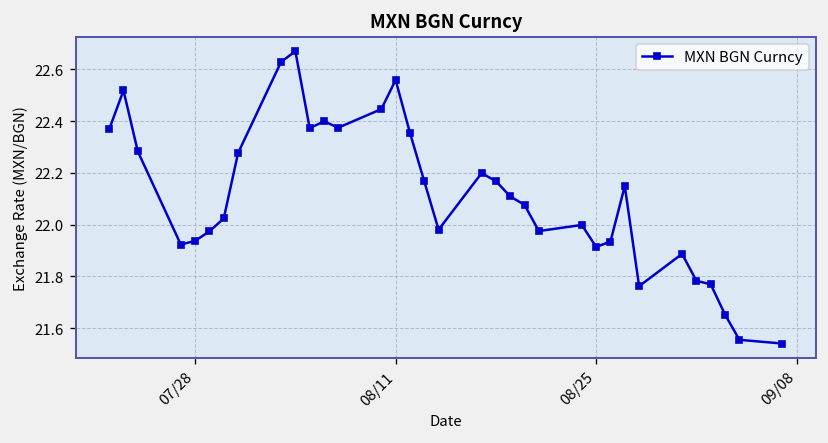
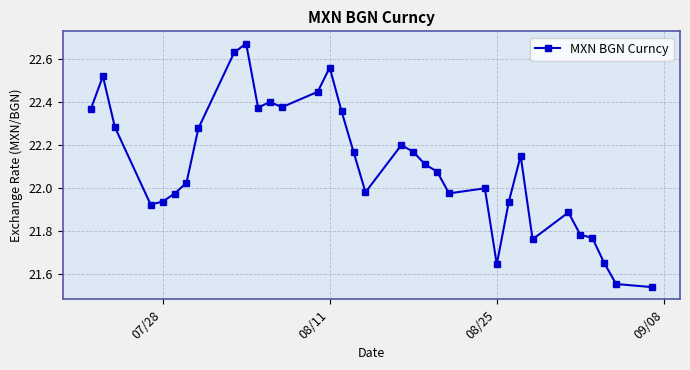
08/25: 21.91 -> 21.65
